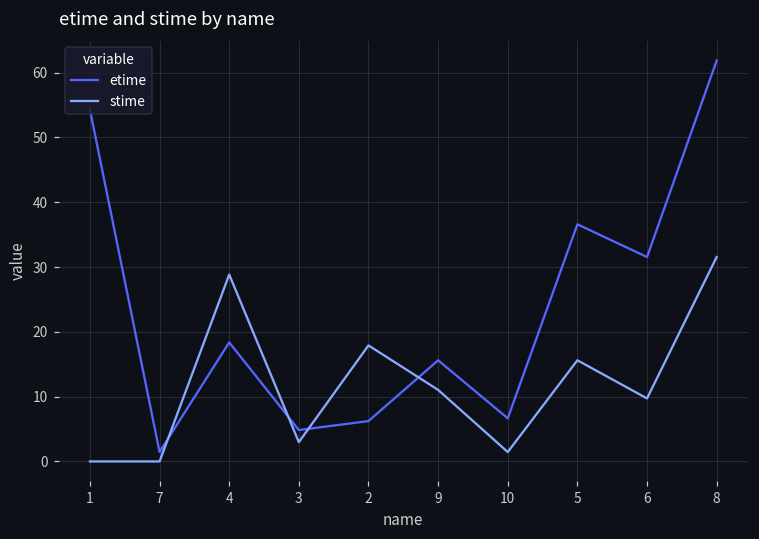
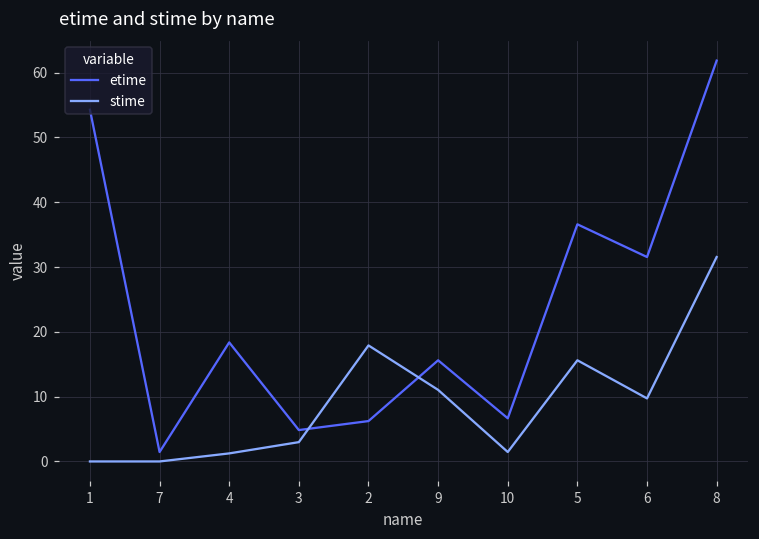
stime, 4: 29 -> 1
